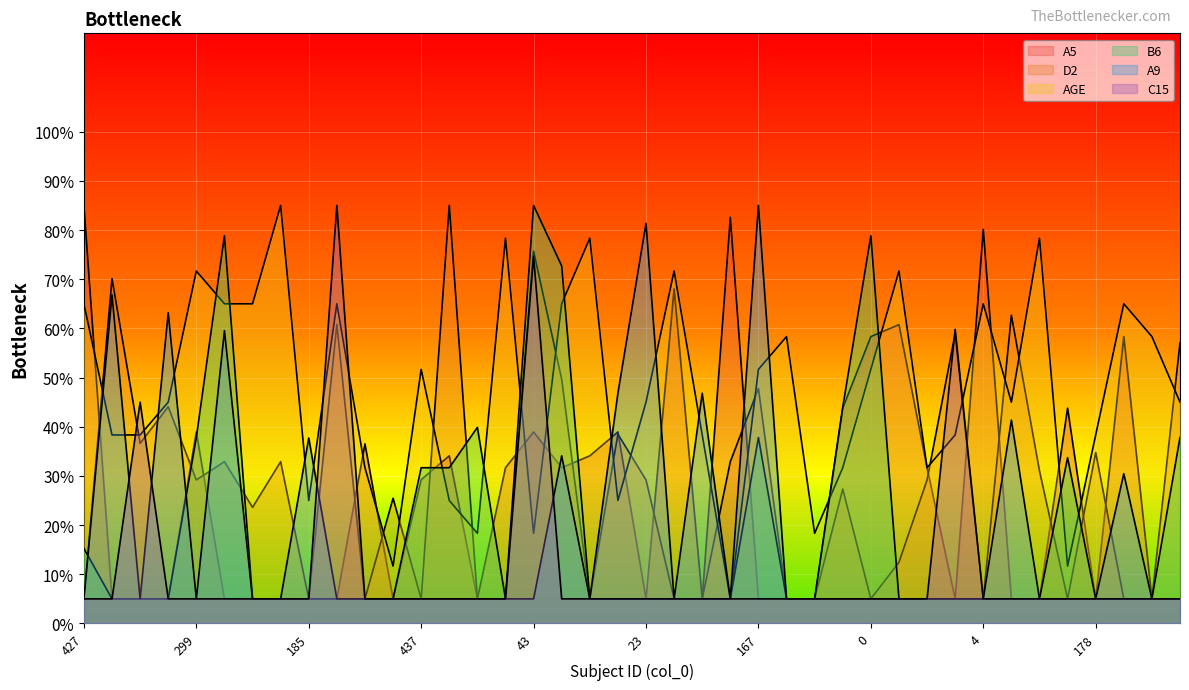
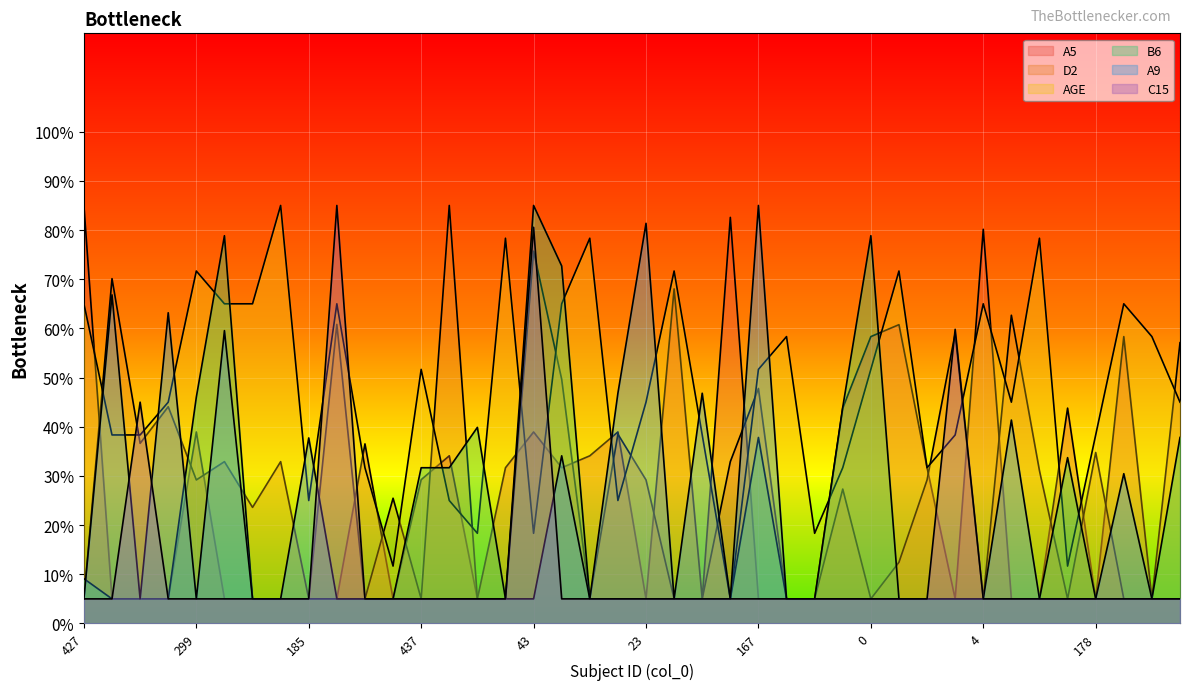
B6, 427: 15% -> 9%
B6, 299: 38% -> 46%
C15, 43: 75% -> 81%
